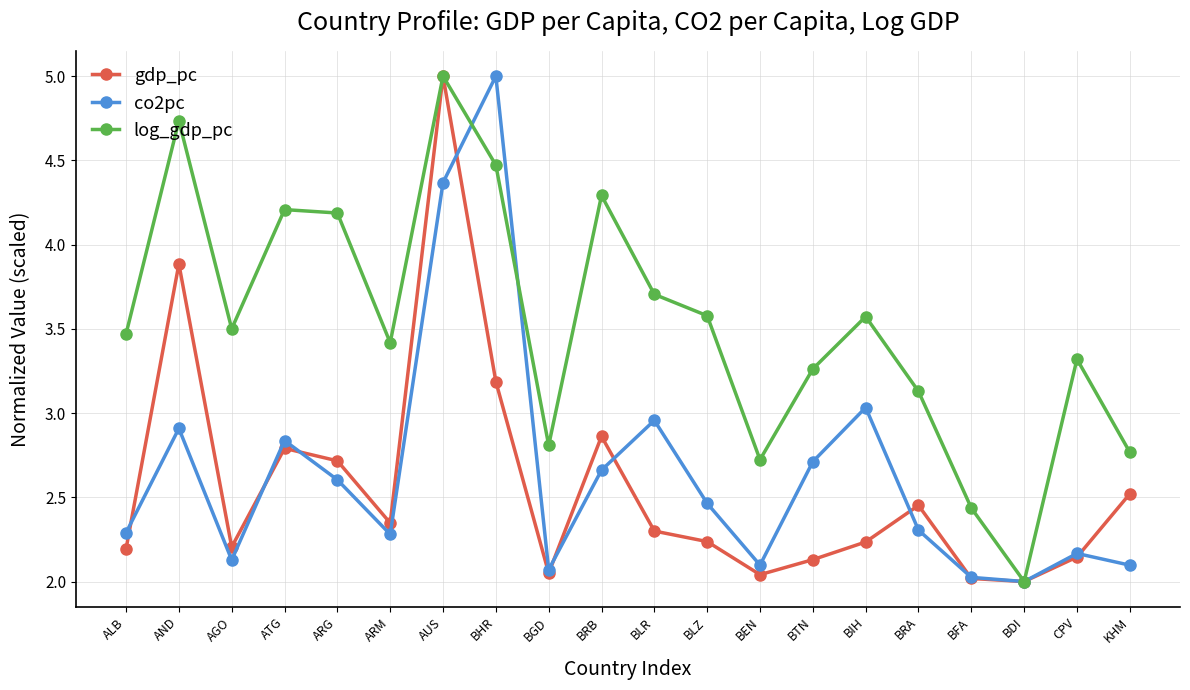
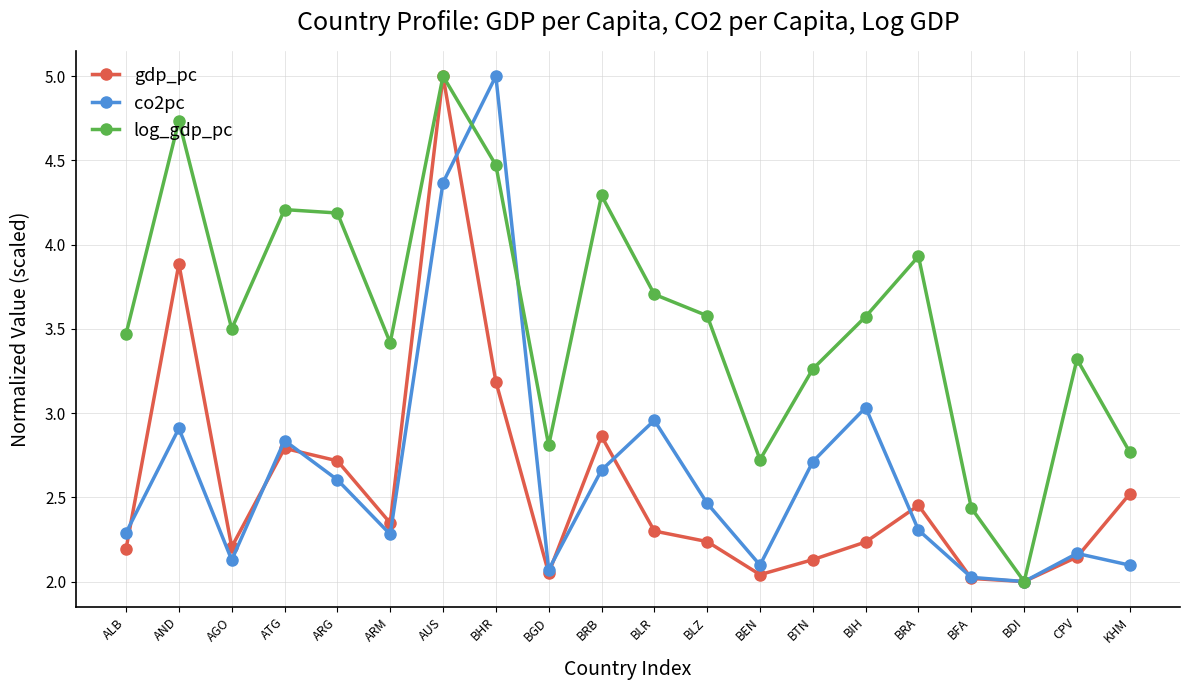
log_gdp_pc, BRA: 3.13 -> 3.93
